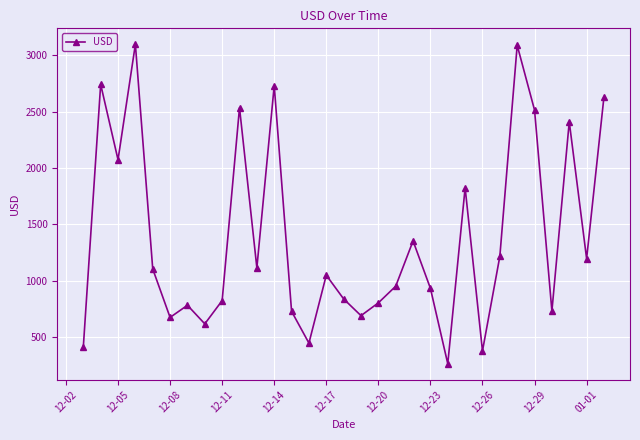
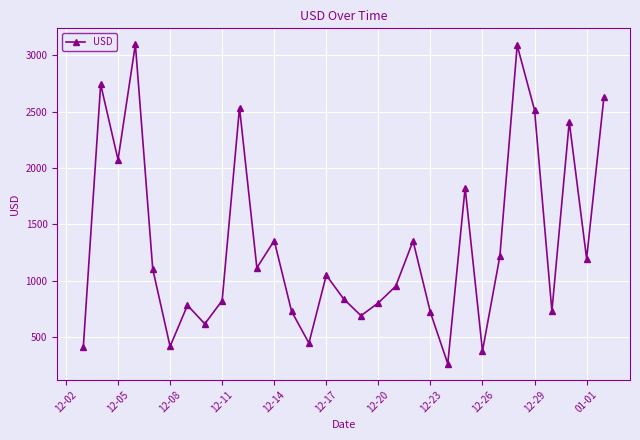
12-08: 670 -> 420
12-14: 2730 -> 1360
12-23: 930 -> 720
